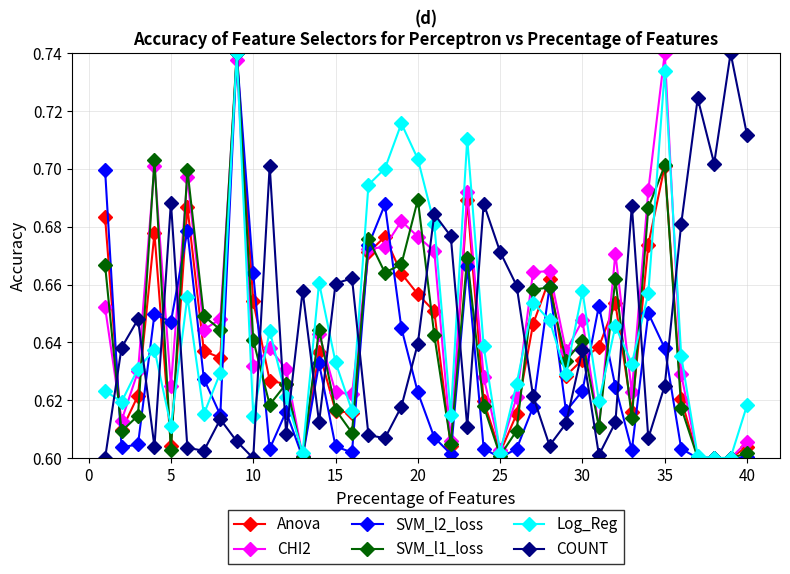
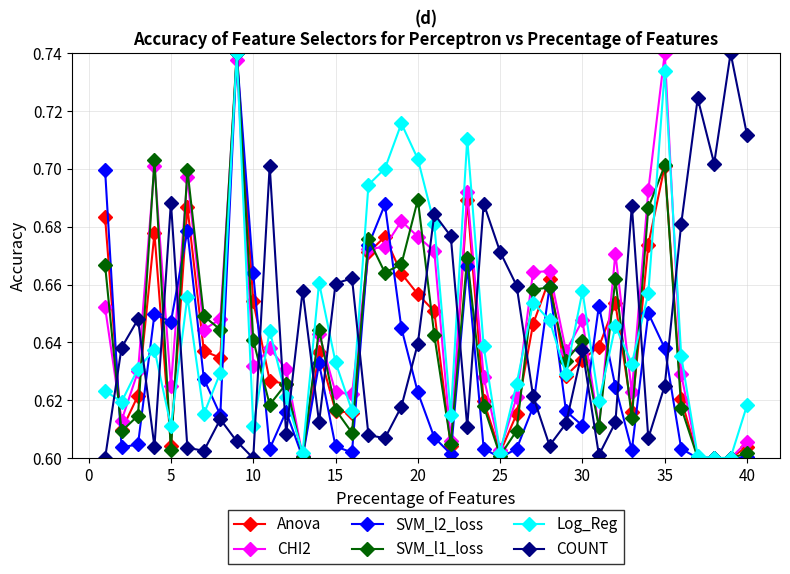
Log_Reg, 10: 0.615 -> 0.611
SVM_l2_loss, 30: 0.623 -> 0.611
